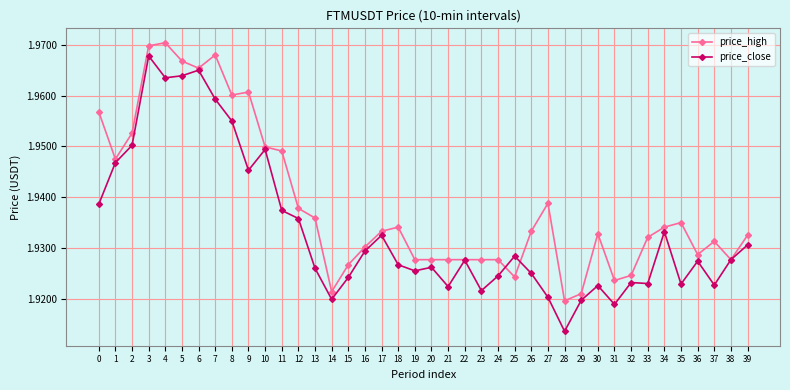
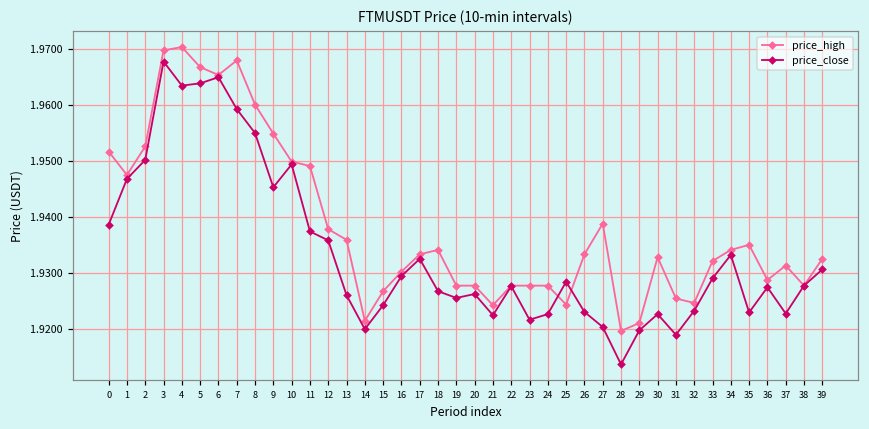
price_high, 0: 1.957 -> 1.952
price_high, 9: 1.961 -> 1.955
price_high, 21: 1.928 -> 1.924
price_close, 24: 1.925 -> 1.923
price_close, 26: 1.925 -> 1.923
price_high, 31: 1.924 -> 1.925
price_close, 33: 1.923 -> 1.929
